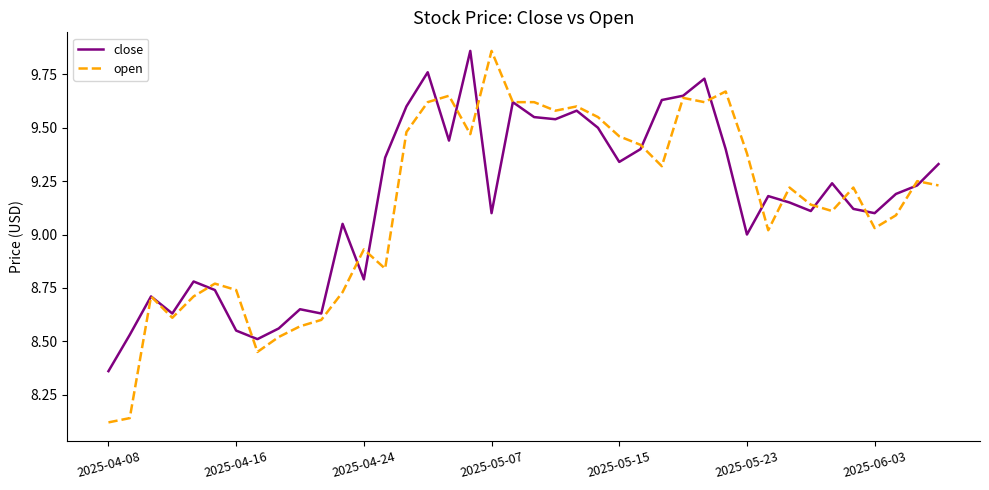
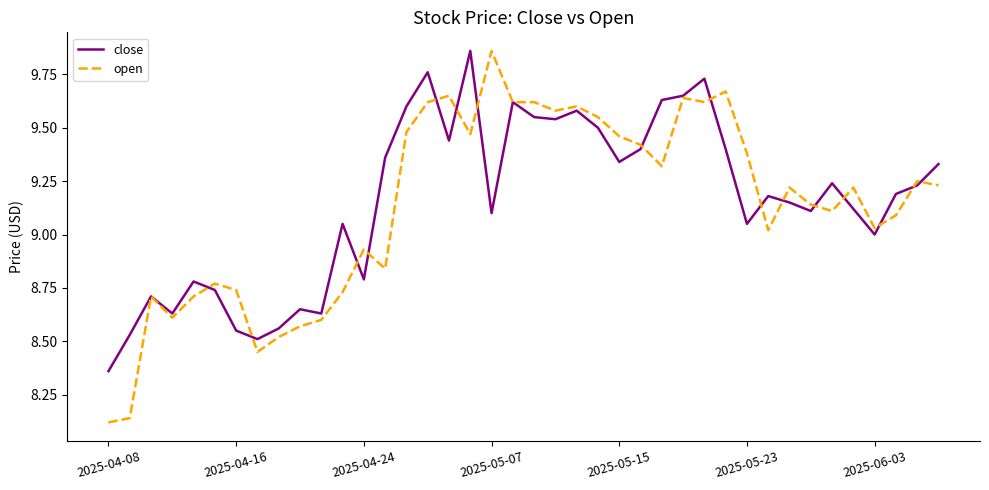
close, 2025-05-23: 9.00 -> 9.05
close, 2025-06-03: 9.1 -> 9.0
